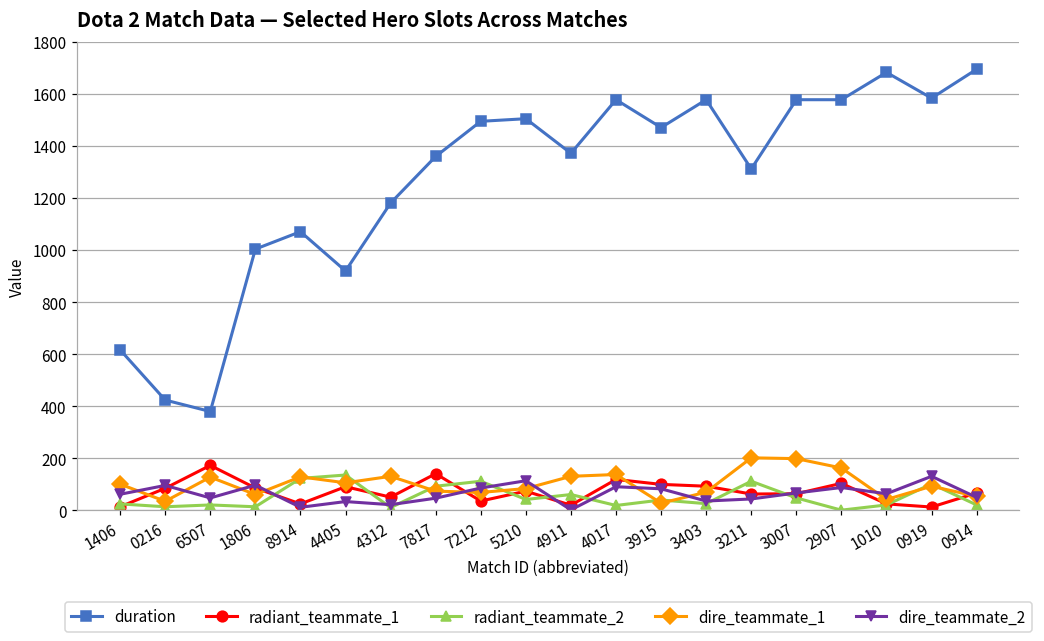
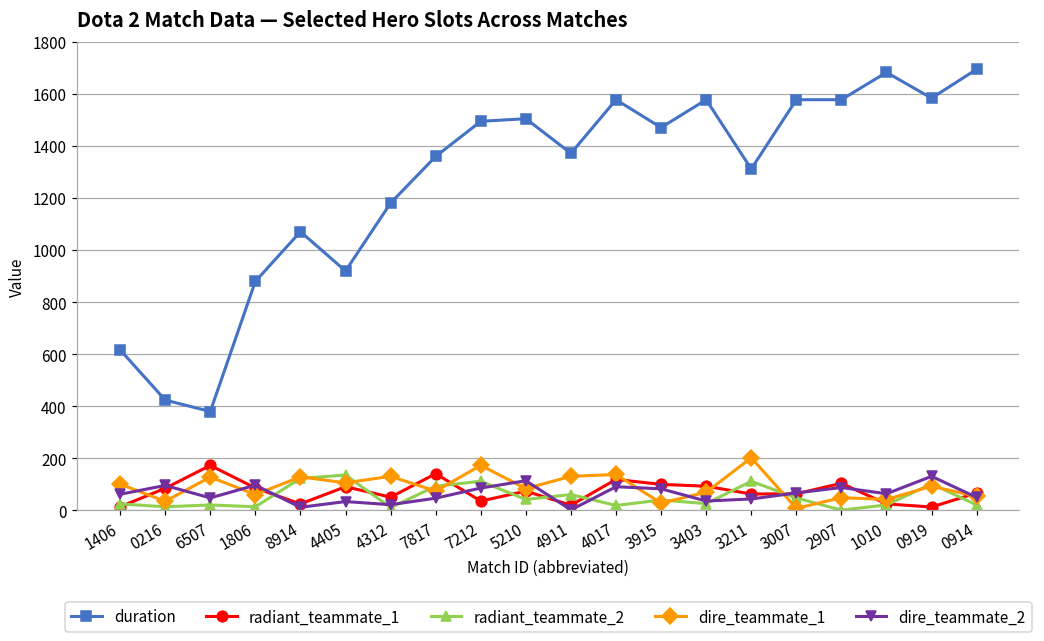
duration, 1806: 1000 -> 880
dire_teammate_1, 7212: 70 -> 170
dire_teammate_1, 3007: 200 -> 10
dire_teammate_1, 2907: 160 -> 50
